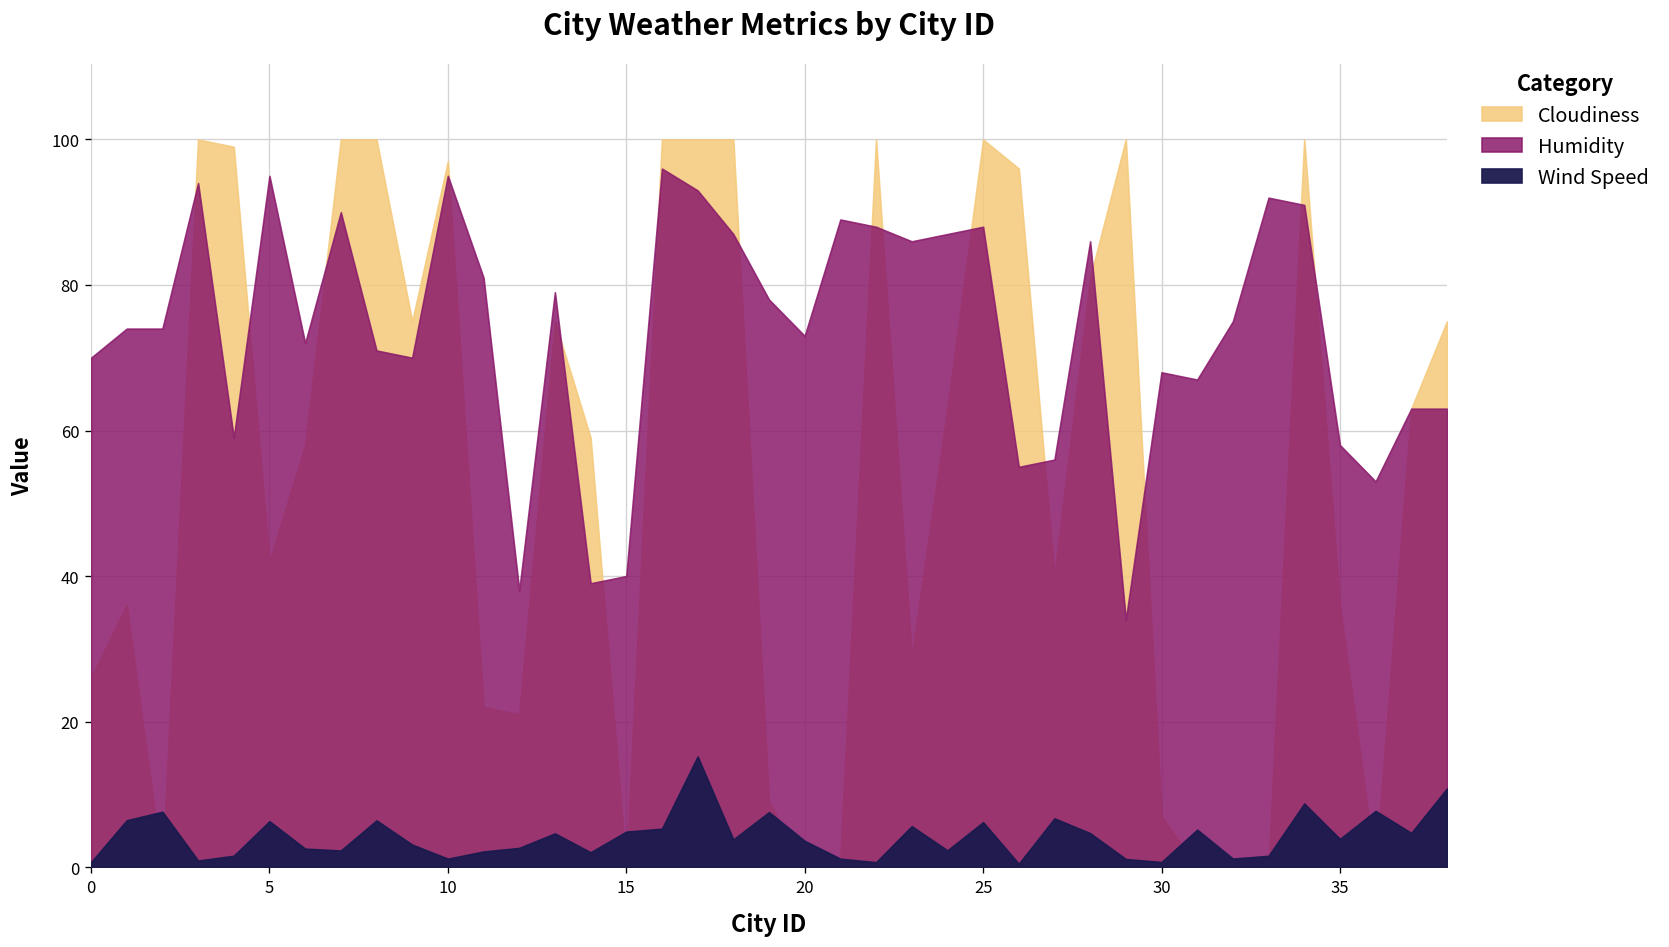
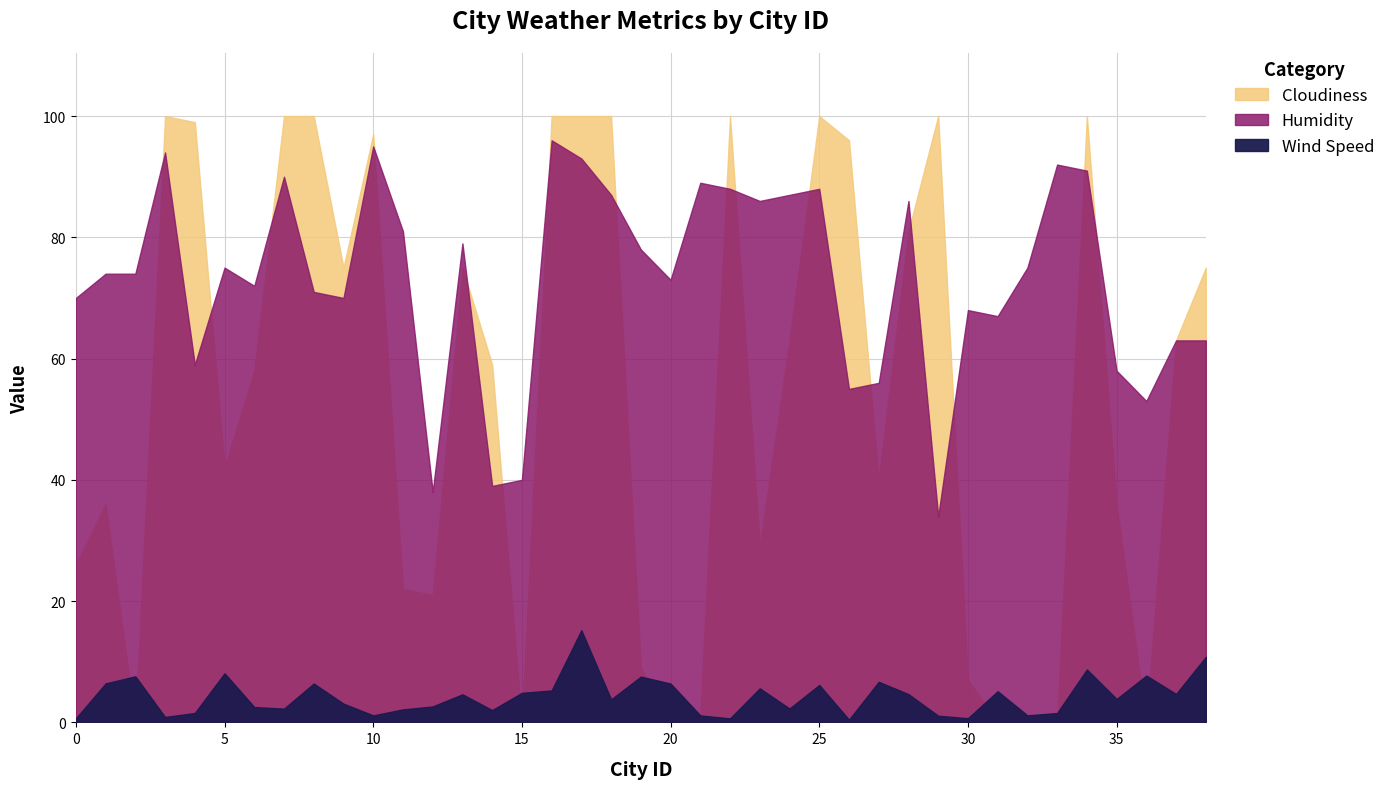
Humidity, 5: 95 -> 75
Wind Speed, 5: 6 -> 8
Wind Speed, 20: 4 -> 6
